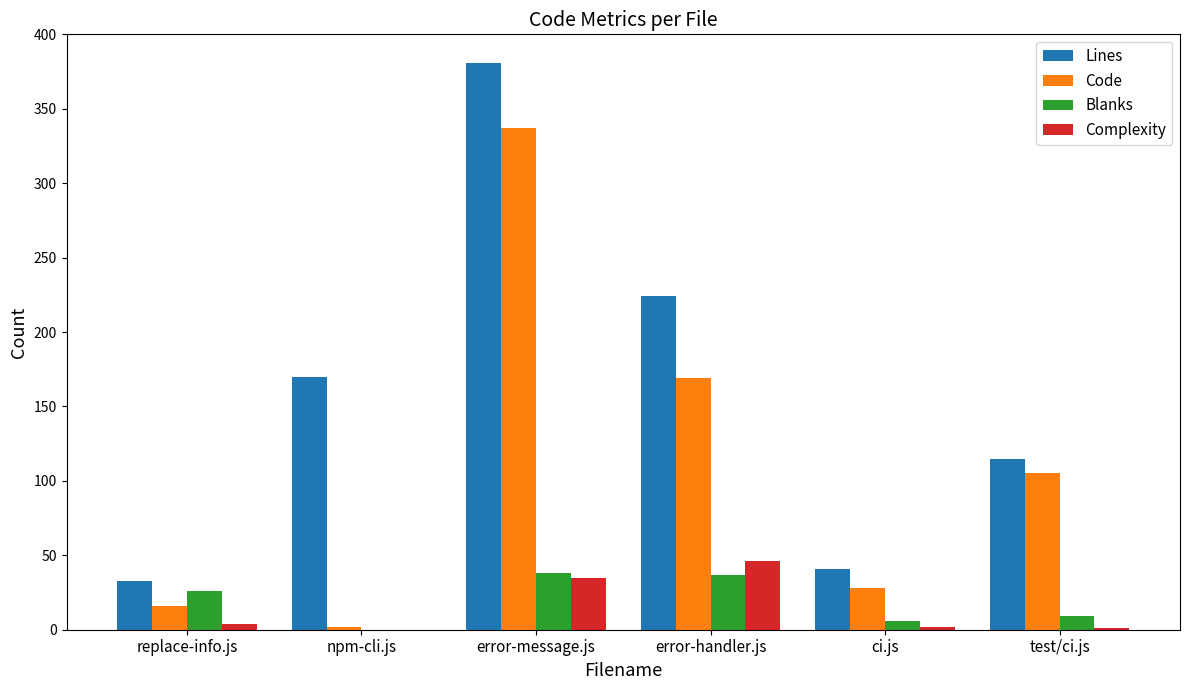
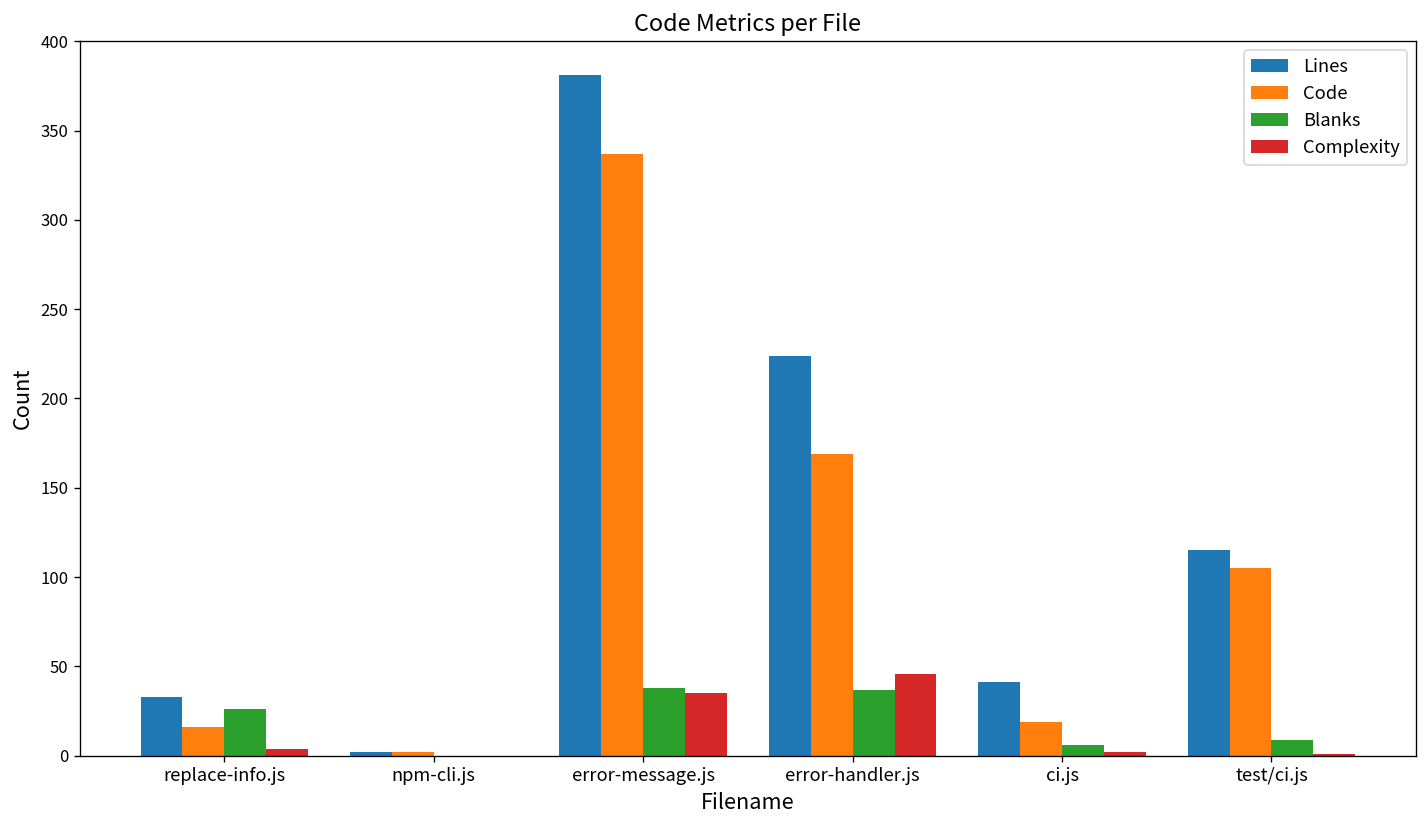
Lines, npm-cli.js: 170 -> 2
Code, ci.js: 28 -> 19
